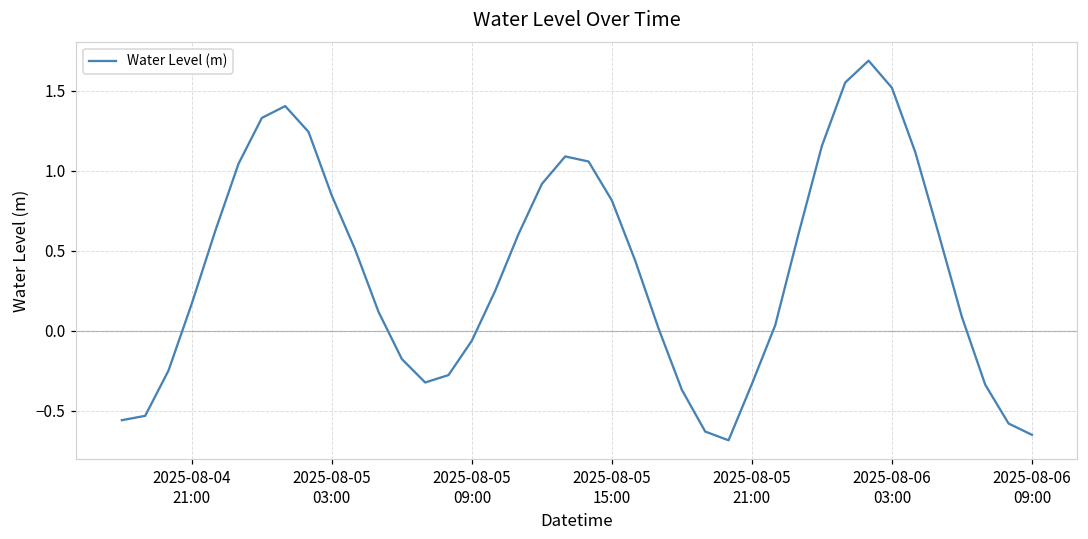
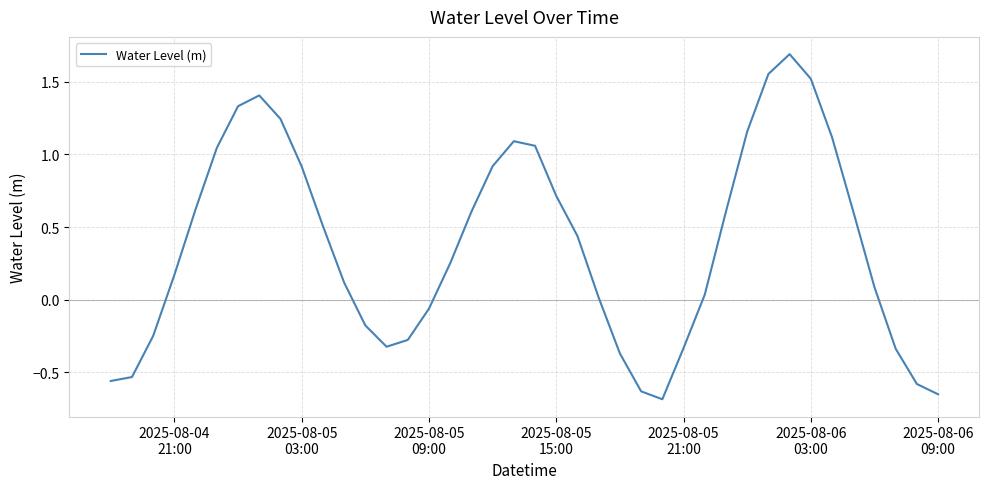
2025-08-05 03:00: 0.84 -> 0.92
2025-08-05 15:00: 0.82 -> 0.71
